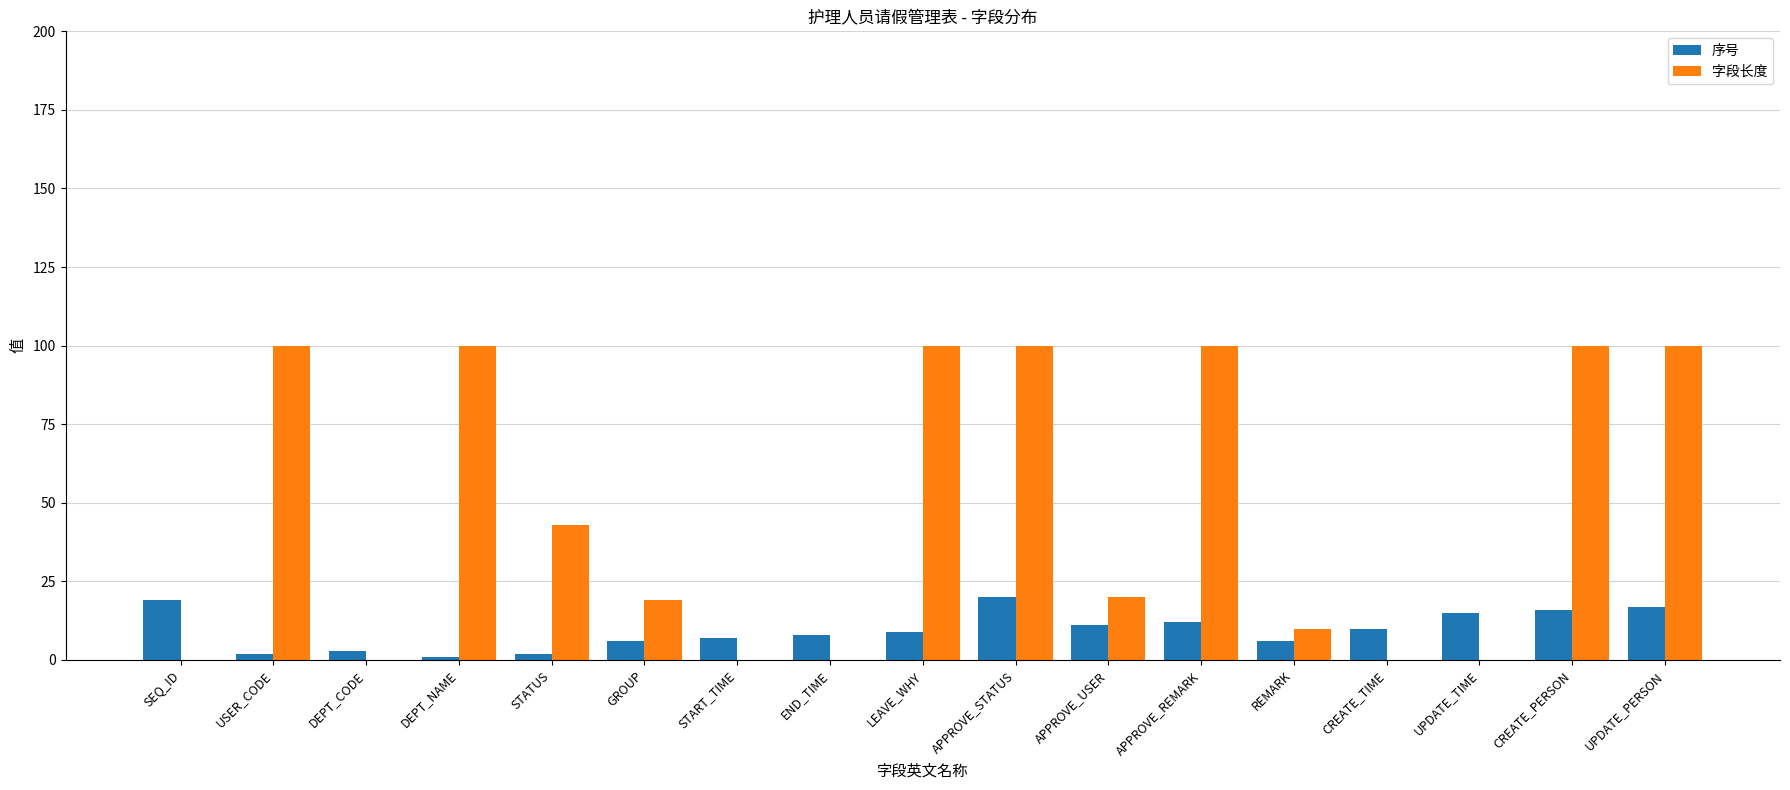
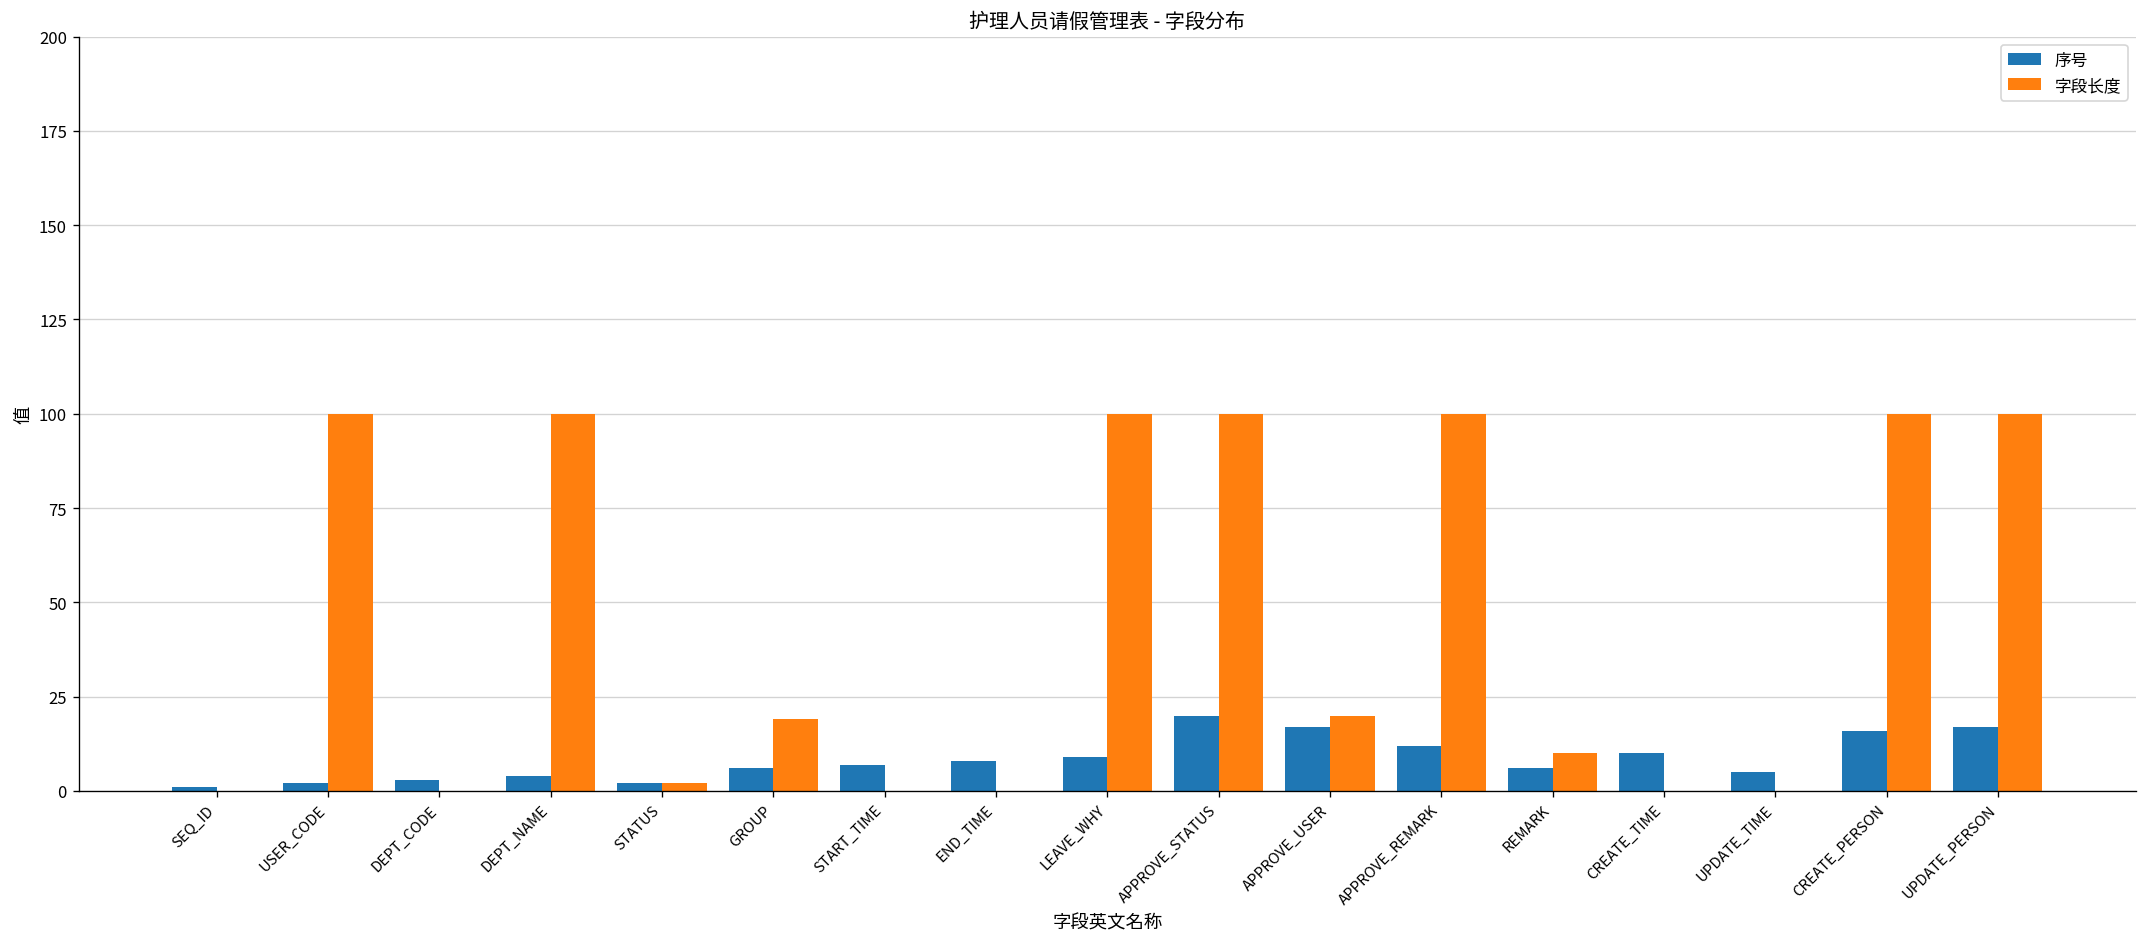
序号, SEQ_ID: 19 -> 1
序号, DEPT_NAME: 1 -> 4
字段长度, STATUS: 43 -> 2
序号, APPROVE_USER: 11 -> 17
序号, UPDATE_TIME: 15 -> 5
